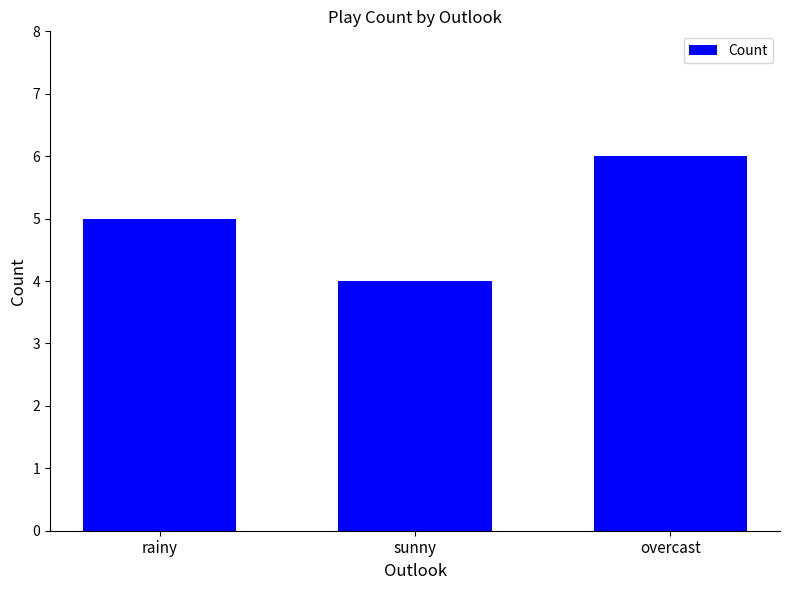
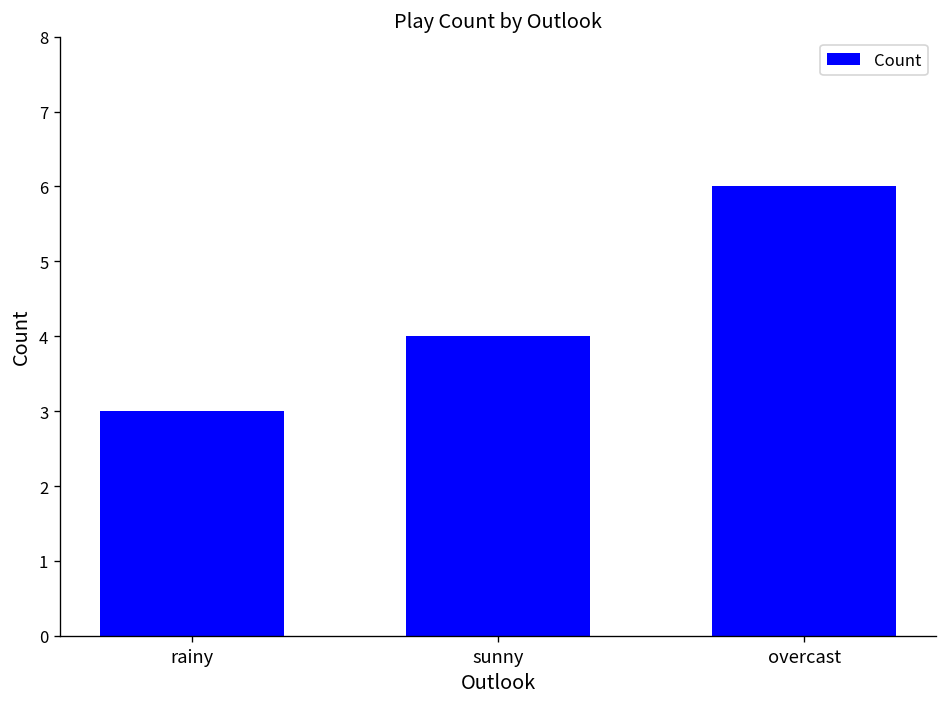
rainy: 5 -> 3
